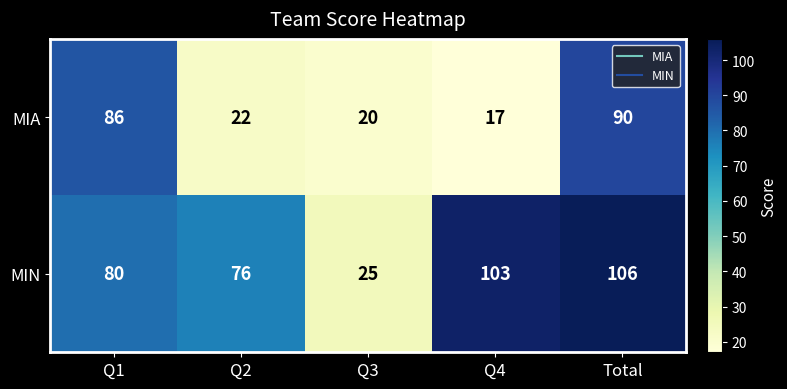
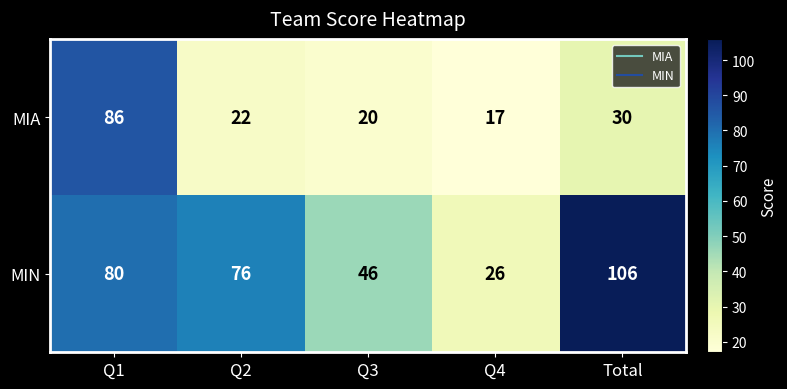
MIA, Total: 90 -> 30
MIN, Q3: 25 -> 46
MIN, Q4: 103 -> 26
